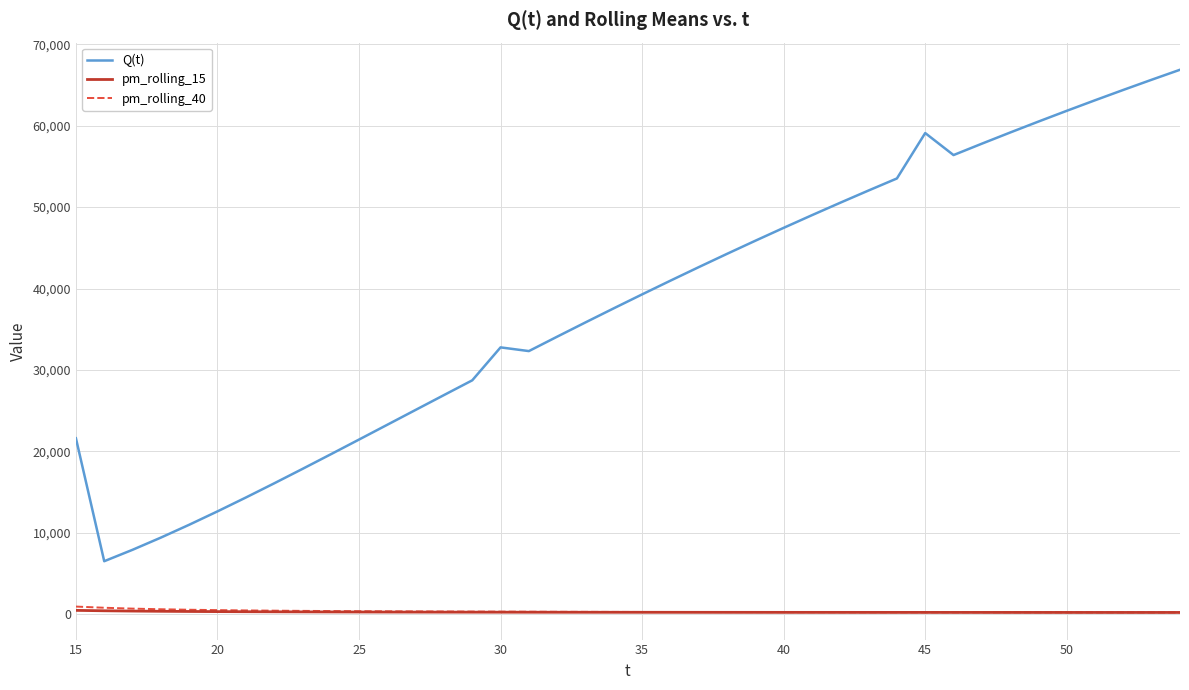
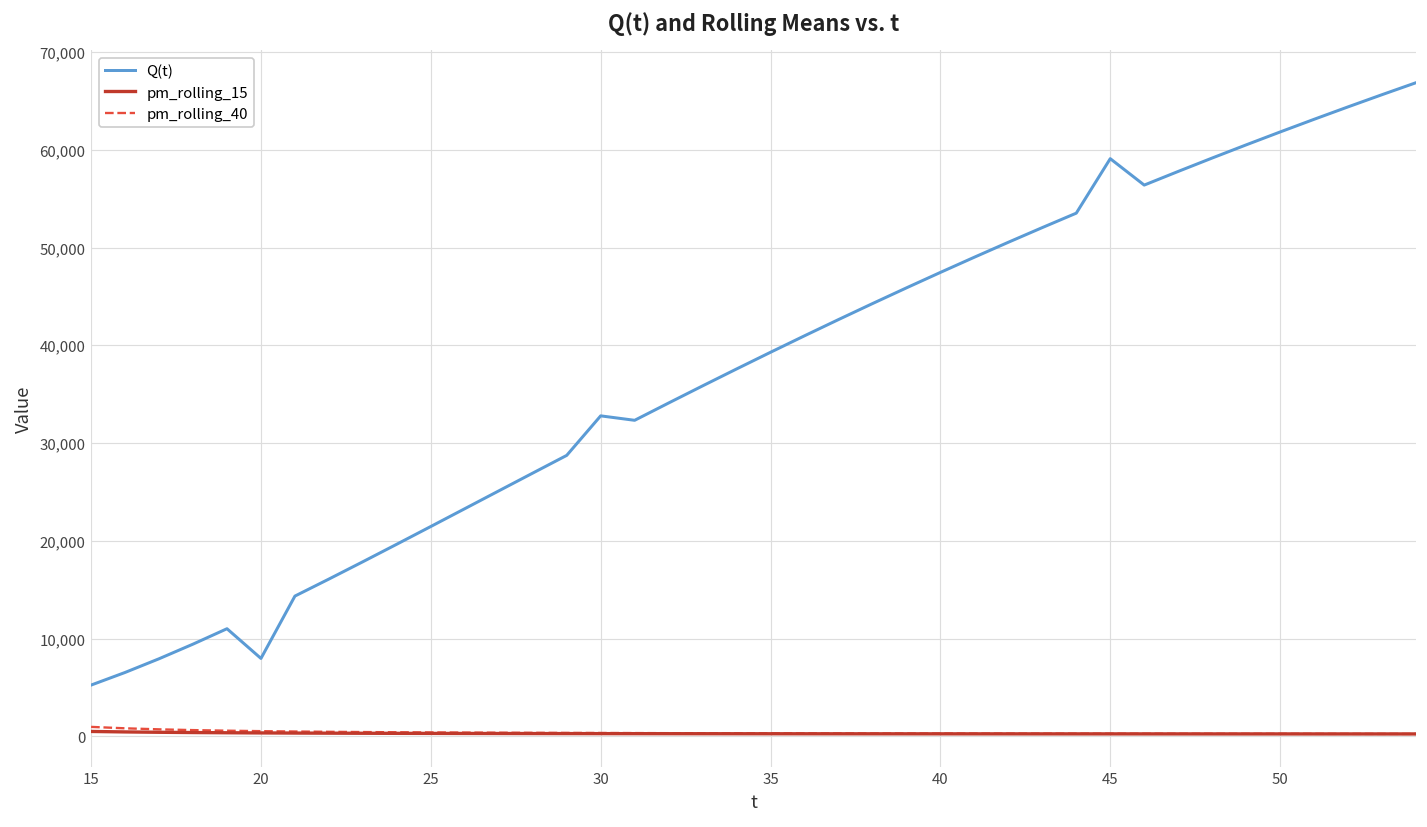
Q(t), 15: 22,000 -> 5,000
Q(t), 20: 13,000 -> 8,000
